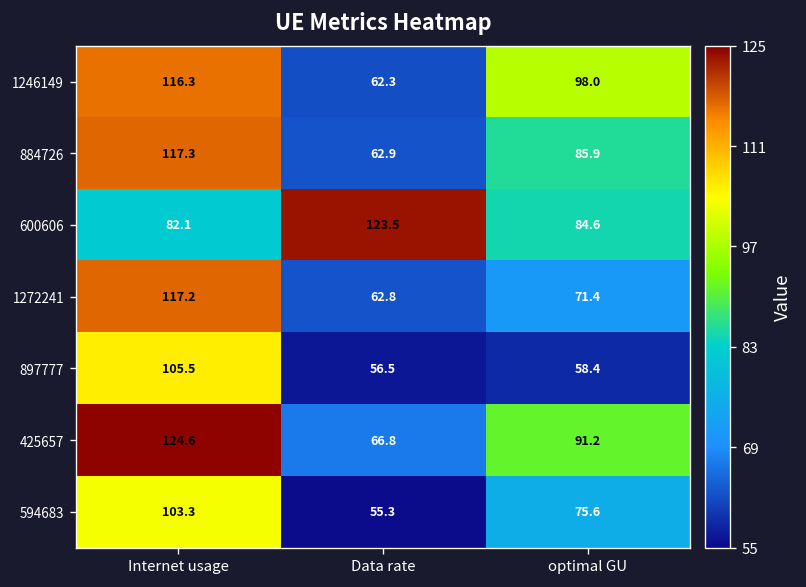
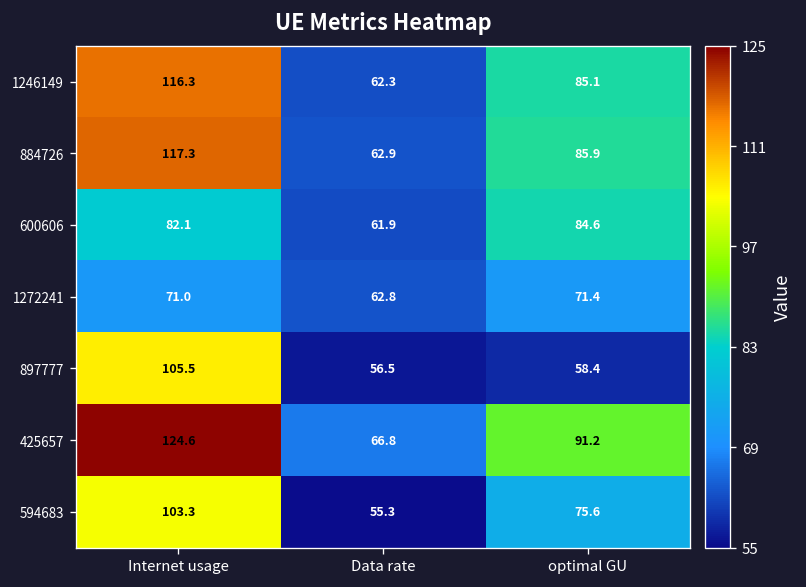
1246149, optimal GU: 98.0 -> 85.1
600606, Data rate: 123.5 -> 61.9
1272241, Internet usage: 117.2 -> 71.0
